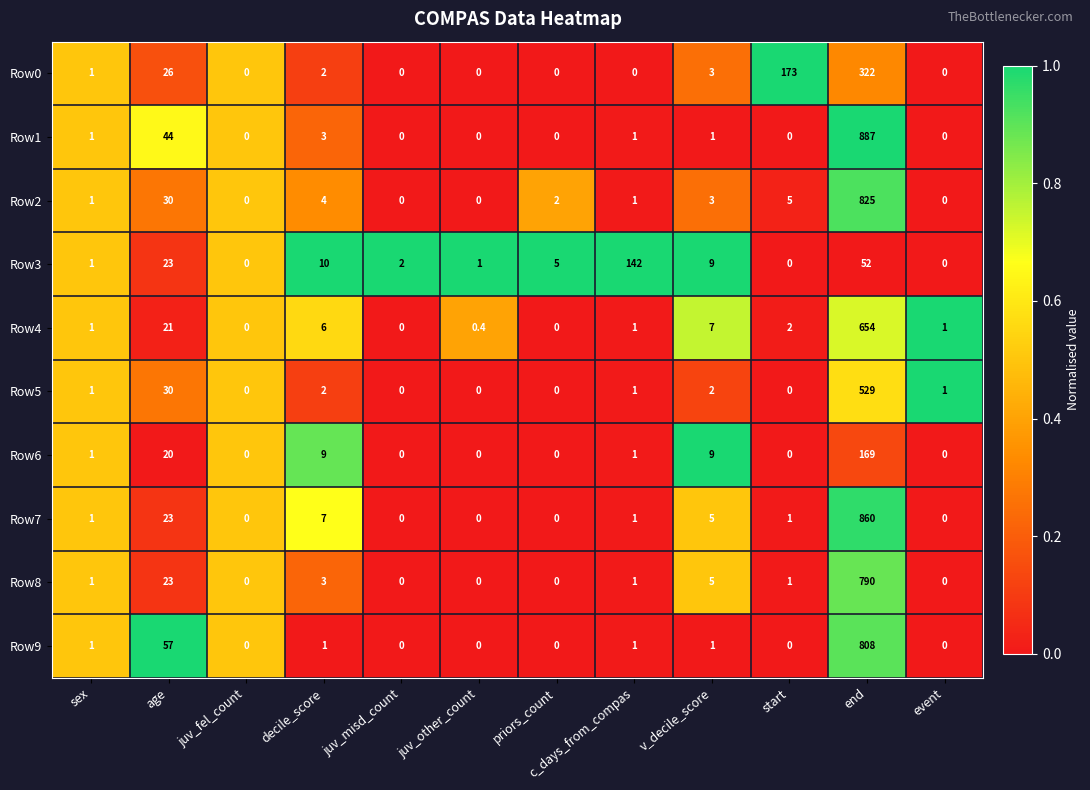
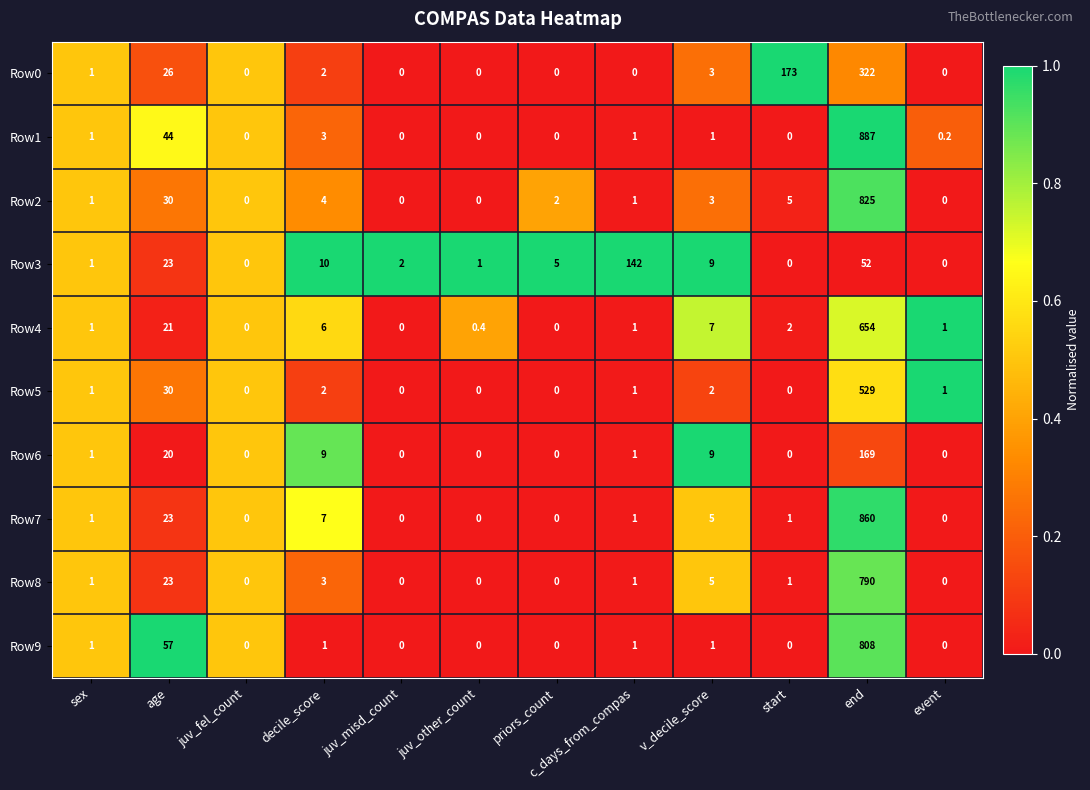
Row1, event: 0 -> 0.2
